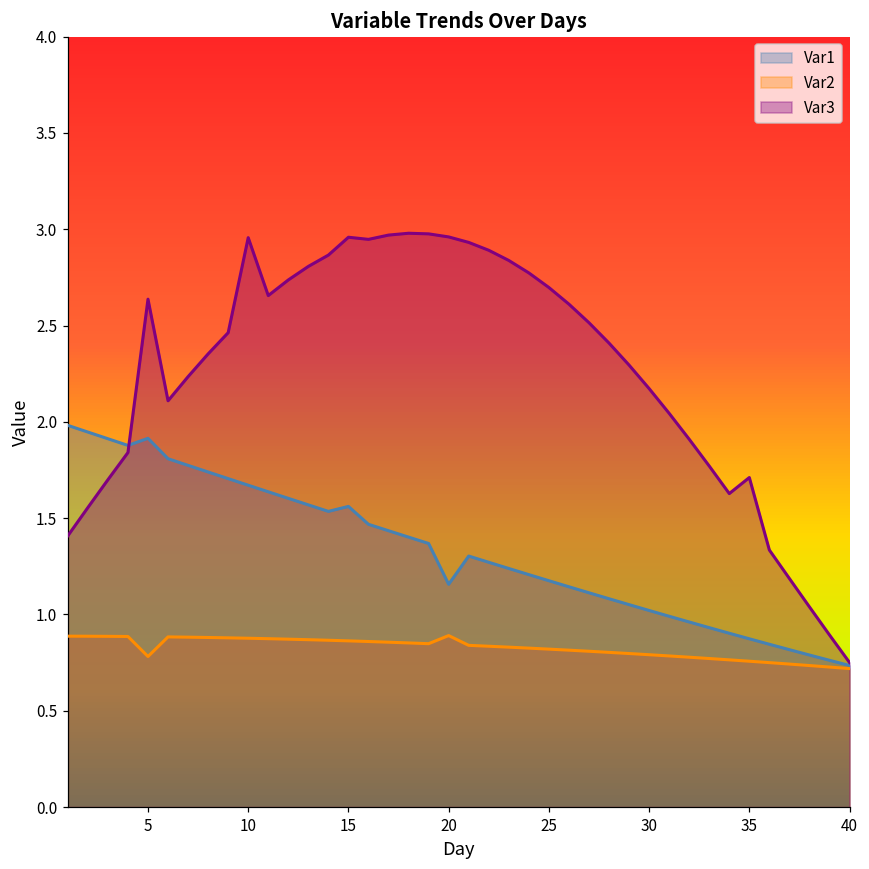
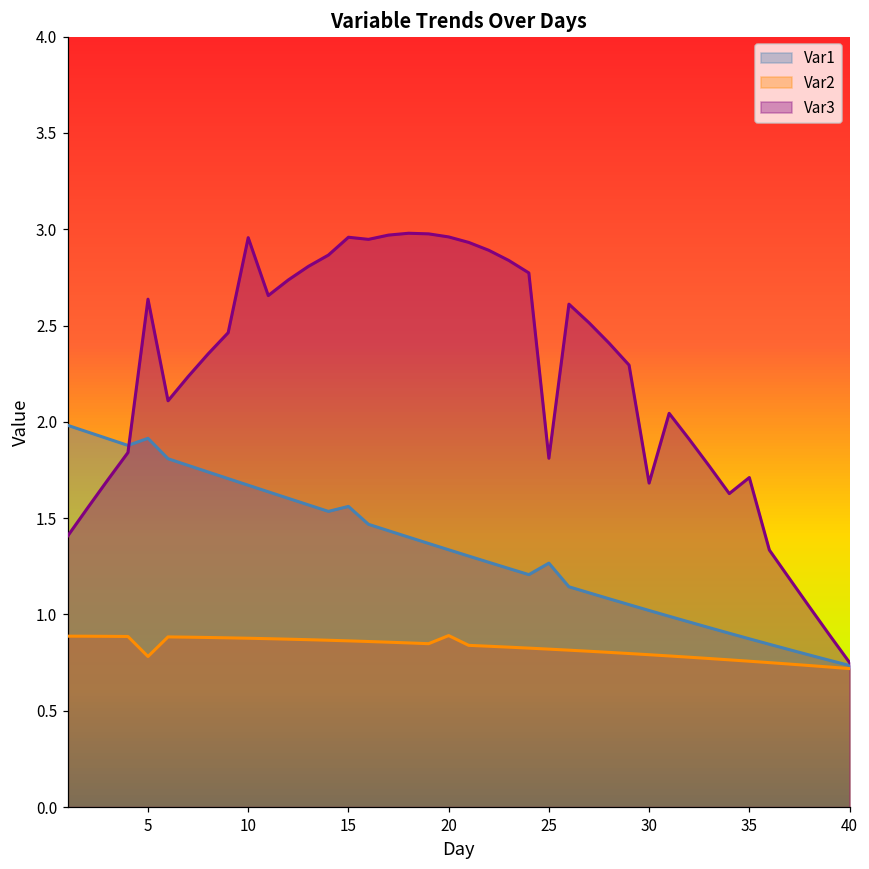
Var1, 20: 1.16 -> 1.34
Var1, 25: 1.18 -> 1.27
Var3, 25: 2.70 -> 1.81
Var3, 30: 2.17 -> 1.68
